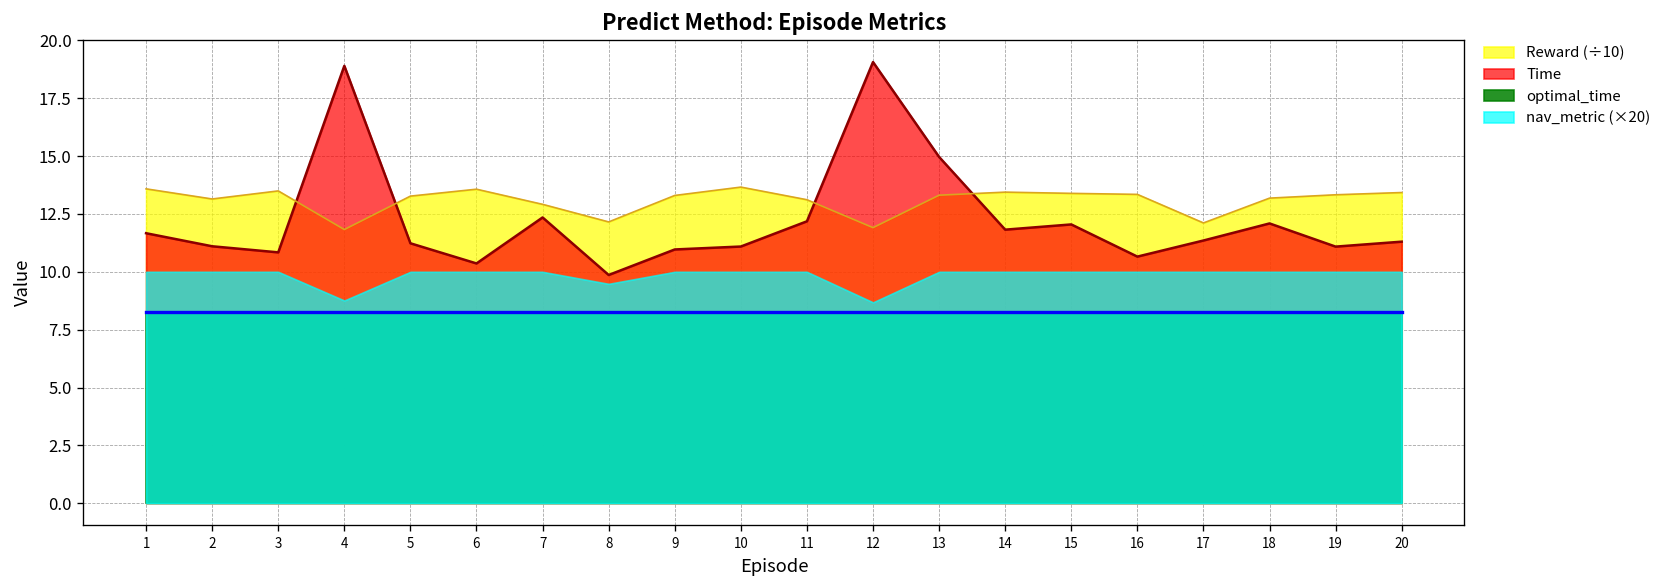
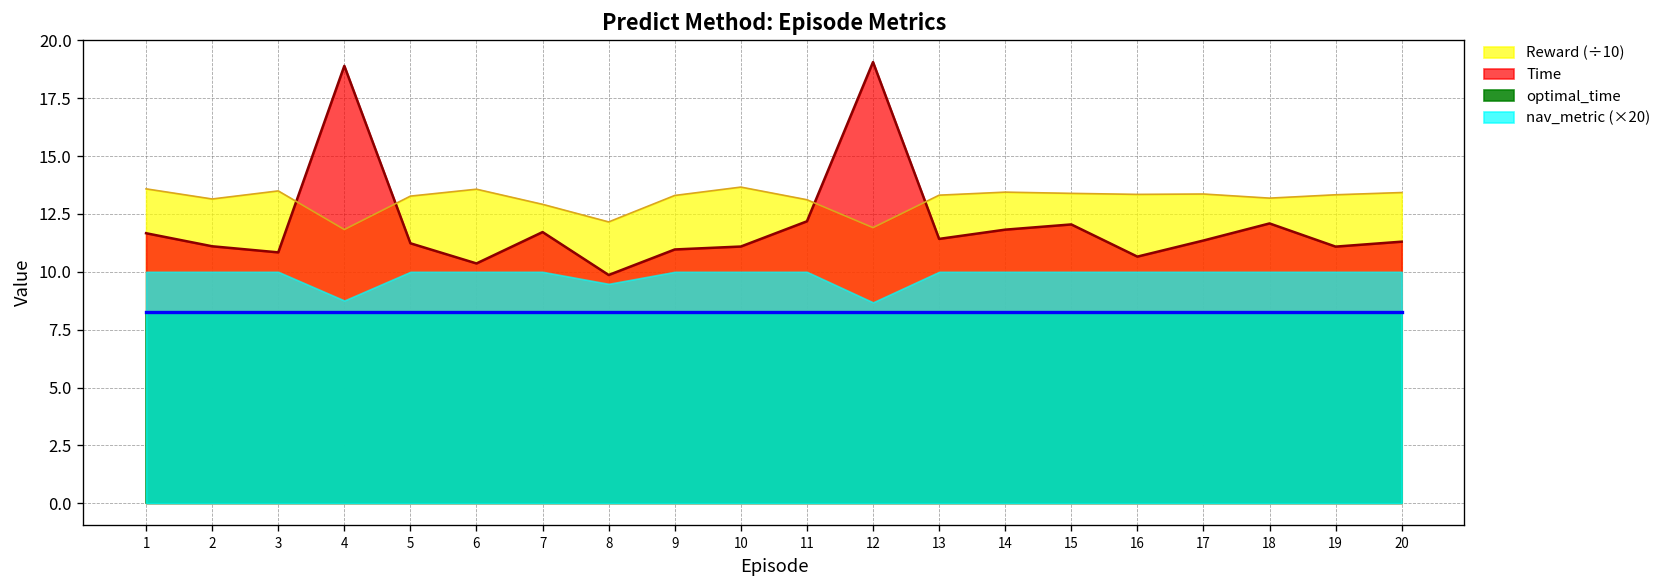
Time, 7: 12.3 -> 11.7
Time, 13: 15.0 -> 11.4
Reward (÷10), 17: 12.1 -> 13.4
